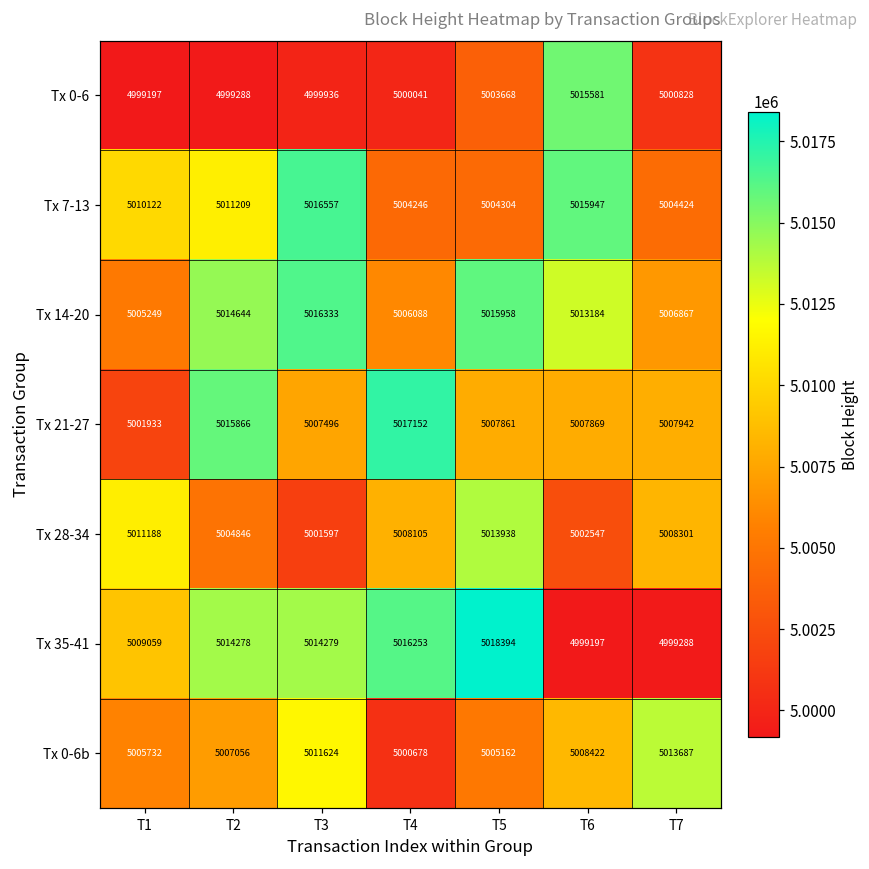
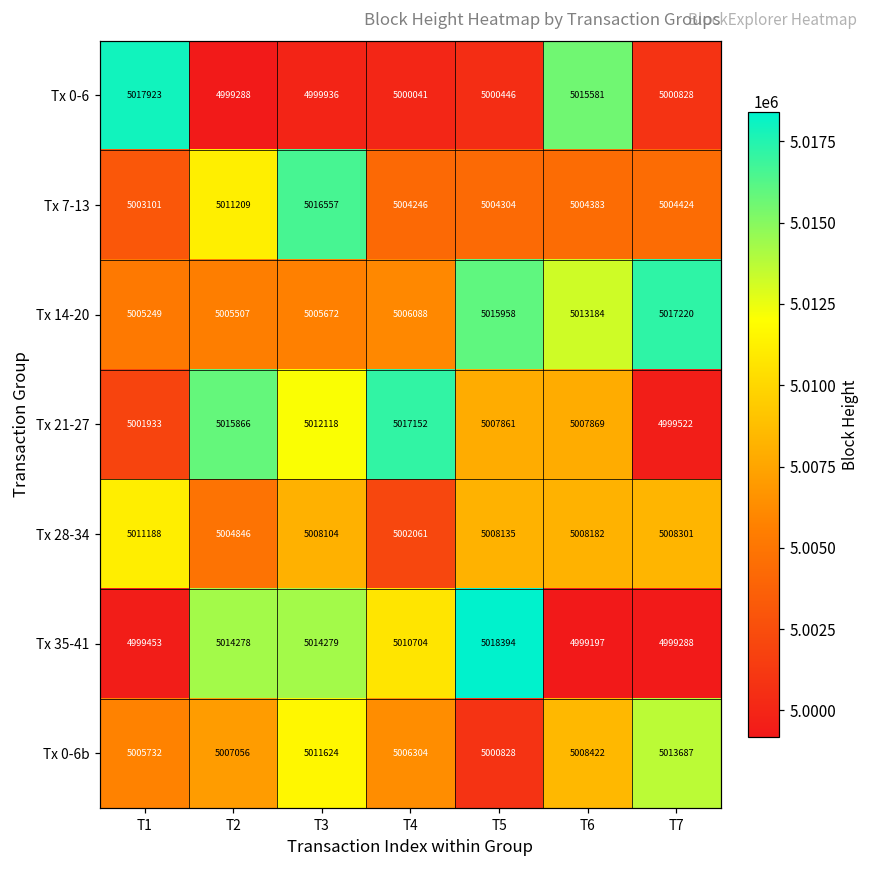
Tx 0-6, T1: 4999197 -> 5017923
Tx 0-6, T5: 5003668 -> 5000446
Tx 7-13, T1: 5010122 -> 5003101
Tx 7-13, T6: 5015947 -> 5004383
Tx 14-20, T2: 5014644 -> 5005507
Tx 14-20, T3: 5016333 -> 5005672
Tx 14-20, T7: 5006867 -> 5017220
Tx 21-27, T3: 5007496 -> 5012118
Tx 21-27, T7: 5007942 -> 4999522
Tx 28-34, T3: 5001597 -> 5008104
Tx 28-34, T4: 5008105 -> 5002061
Tx 28-34, T5: 5013938 -> 5008135
Tx 28-34, T6: 5002547 -> 5008182
Tx 35-41, T1: 5009059 -> 4999453
Tx 35-41, T4: 5016253 -> 5010704
Tx 0-6b, T4: 5000678 -> 5006304
Tx 0-6b, T5: 5005162 -> 5000828
